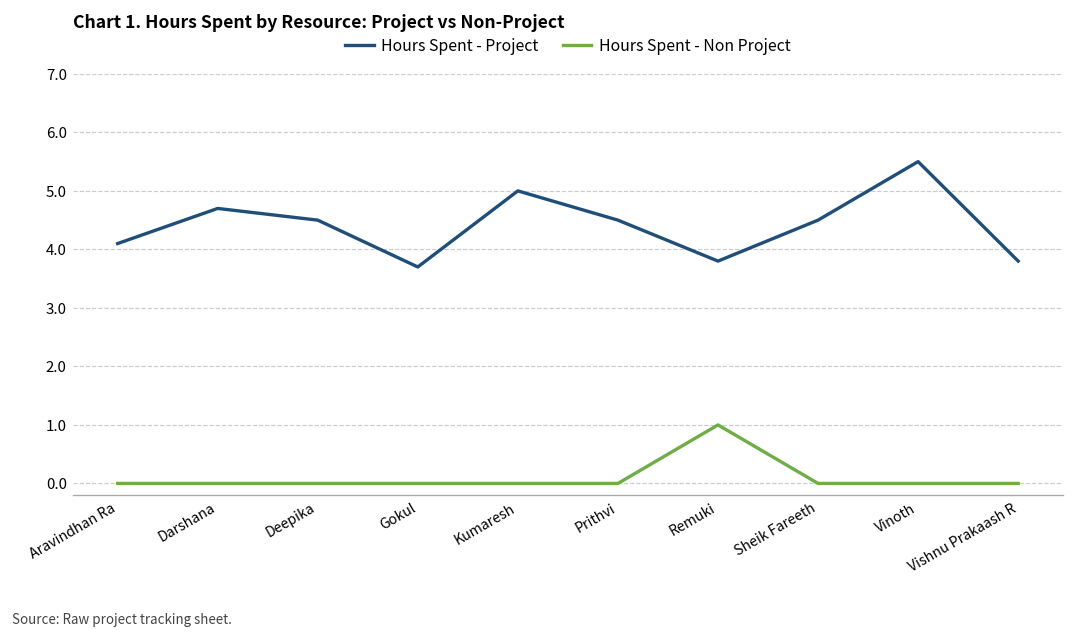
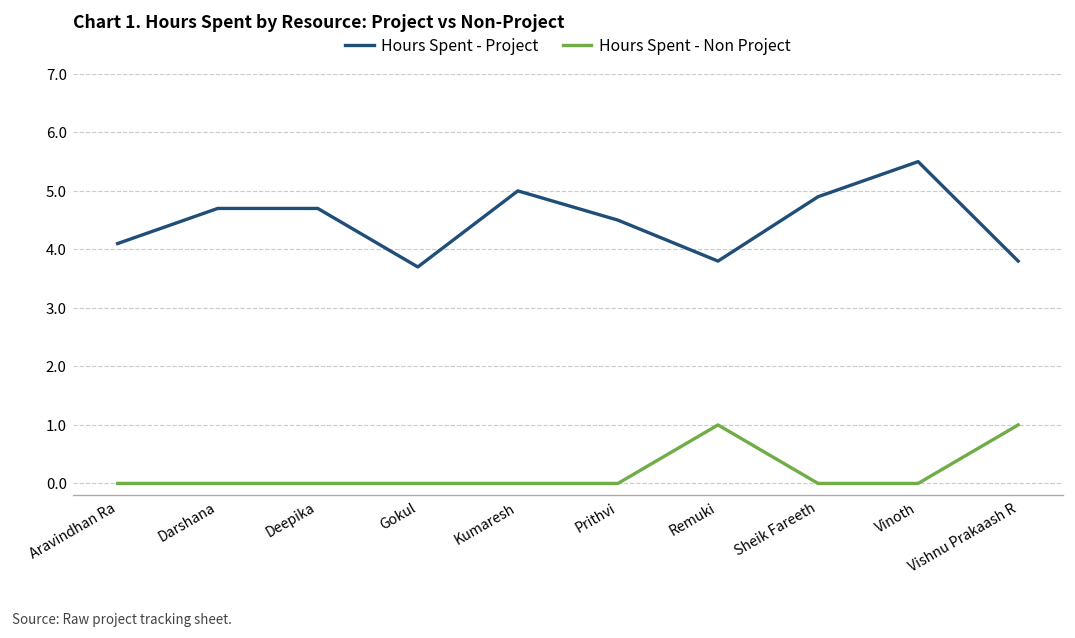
Hours Spent - Project, Deepika: 4.5 -> 4.7
Hours Spent - Project, Sheik Fareeth: 4.5 -> 4.9
Hours Spent - Non Project, Vishnu Prakaash R: 0 -> 1
